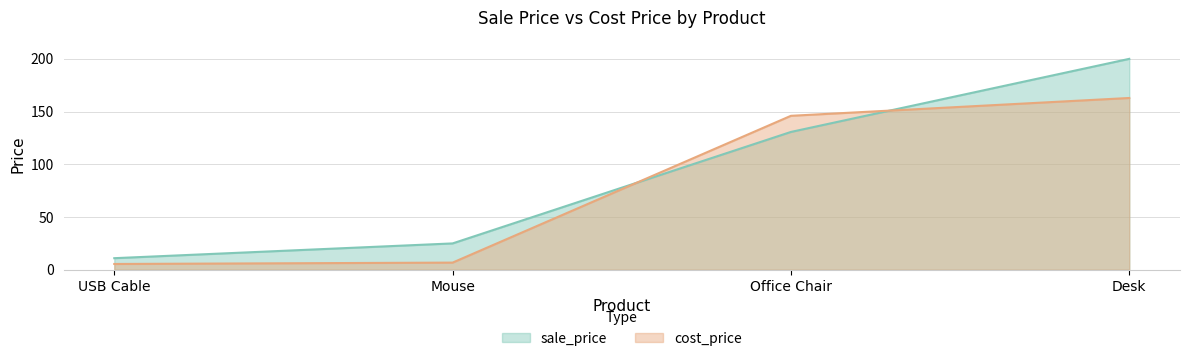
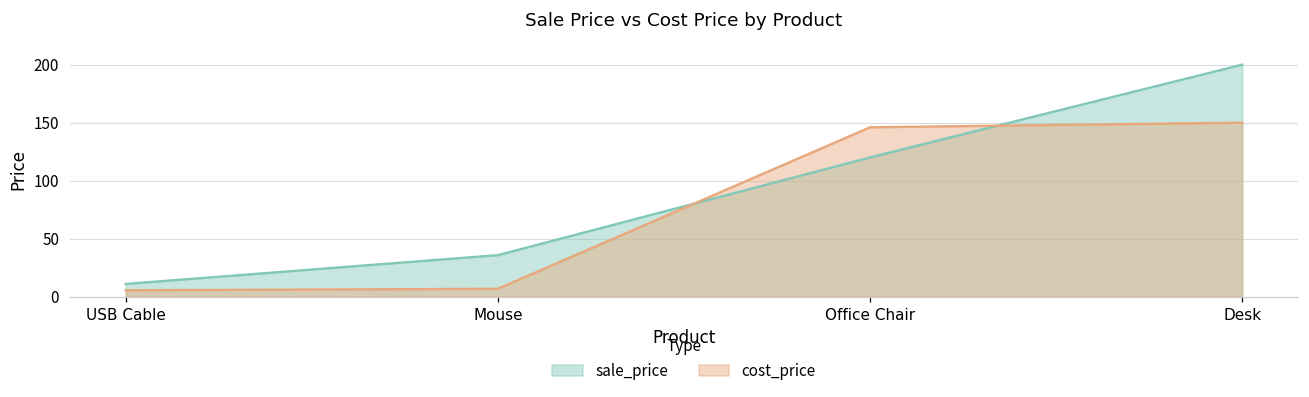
sale_price, Mouse: 25 -> 36
sale_price, Office Chair: 131 -> 120
cost_price, Desk: 163 -> 150
